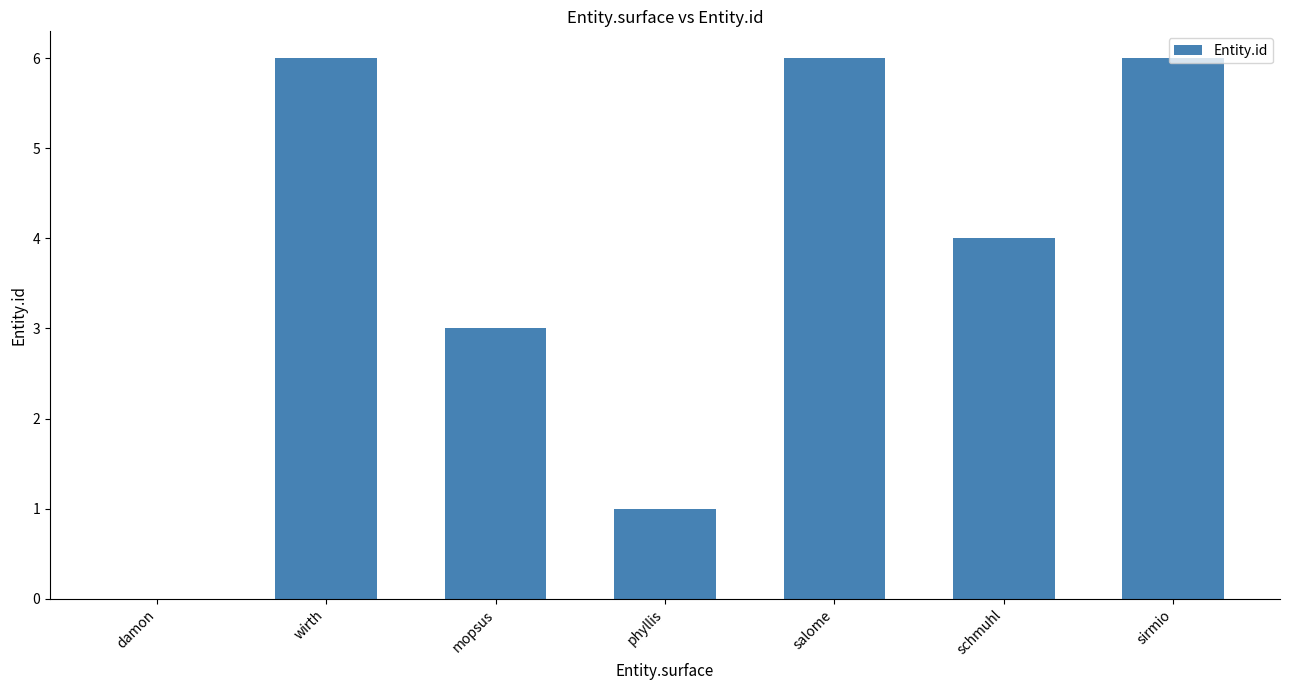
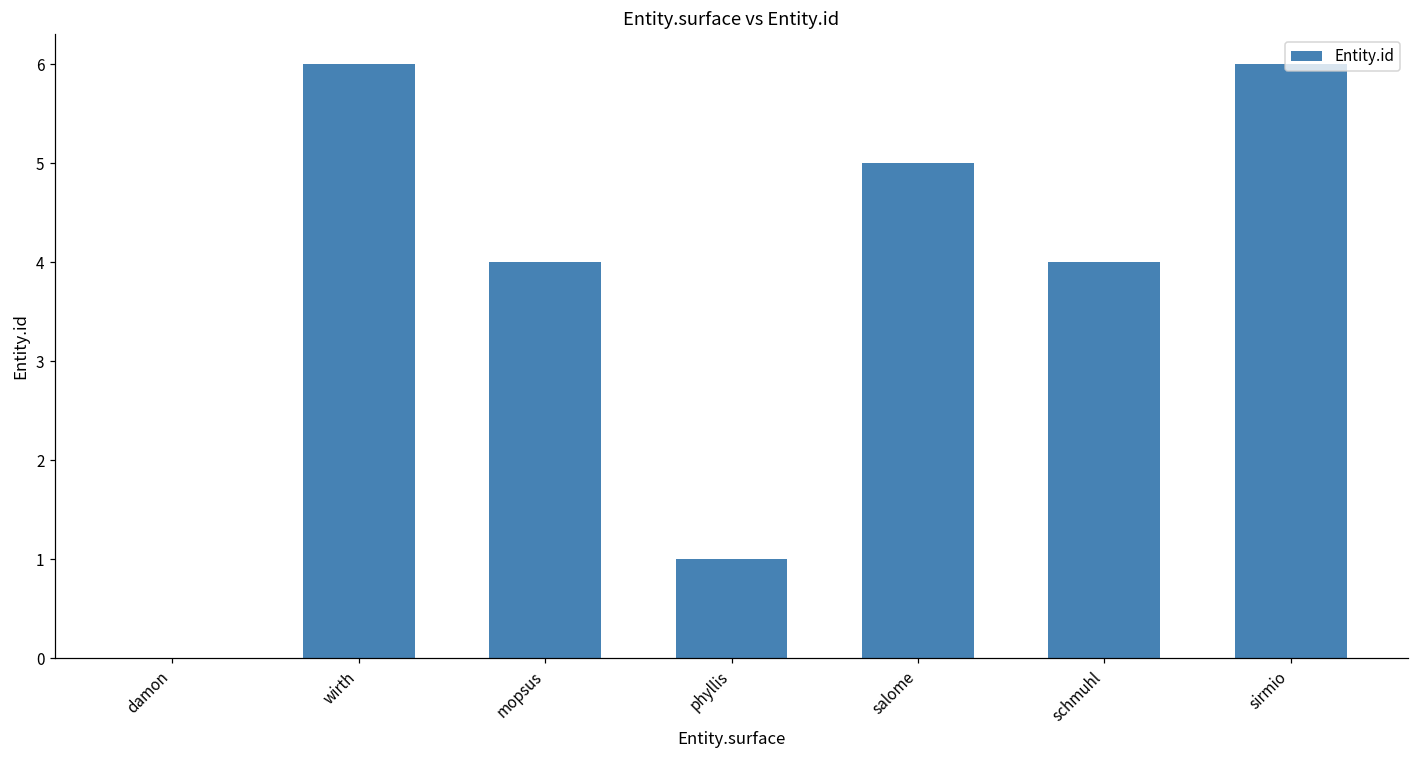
mopsus: 3 -> 4
salome: 6 -> 5
